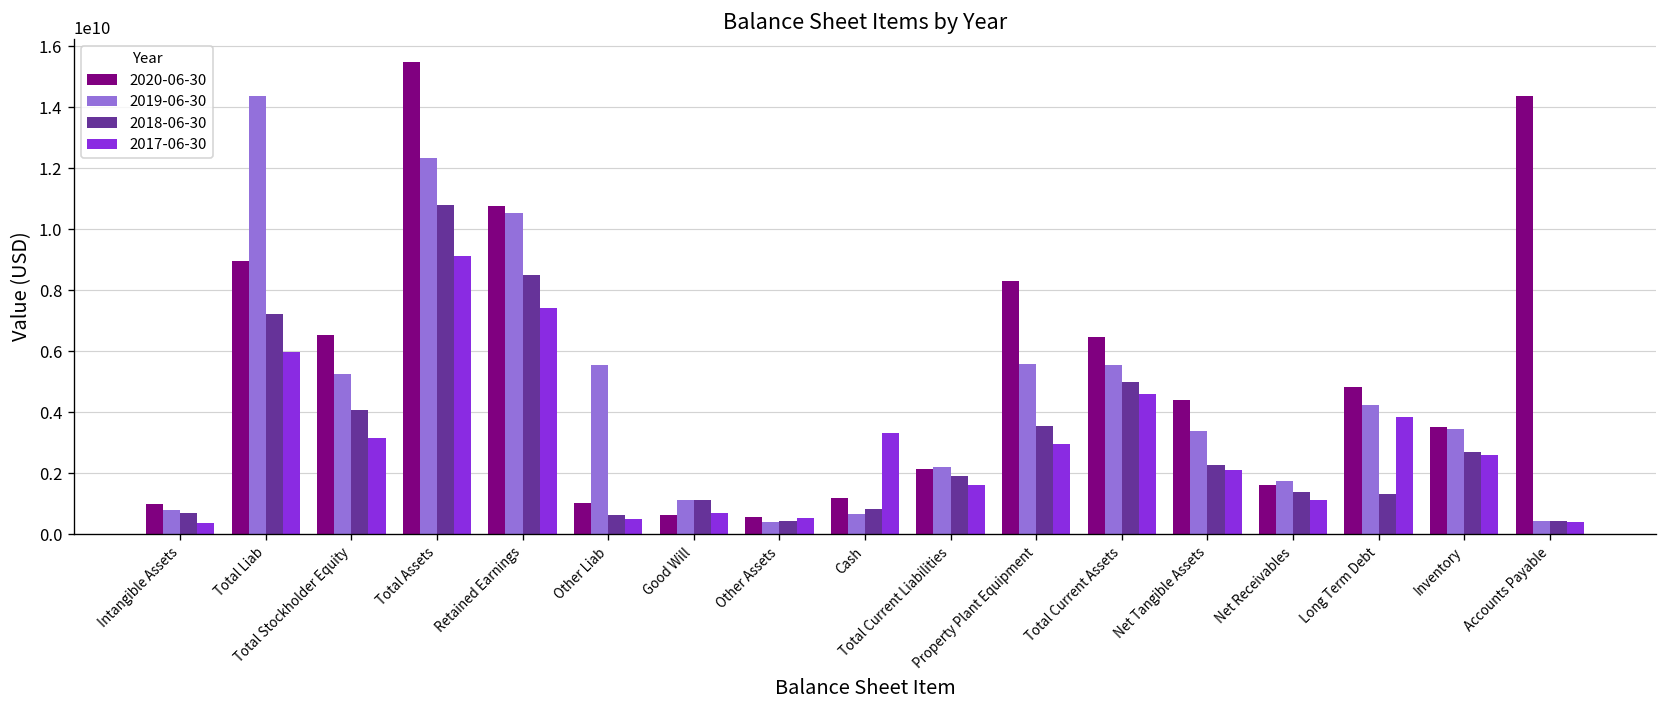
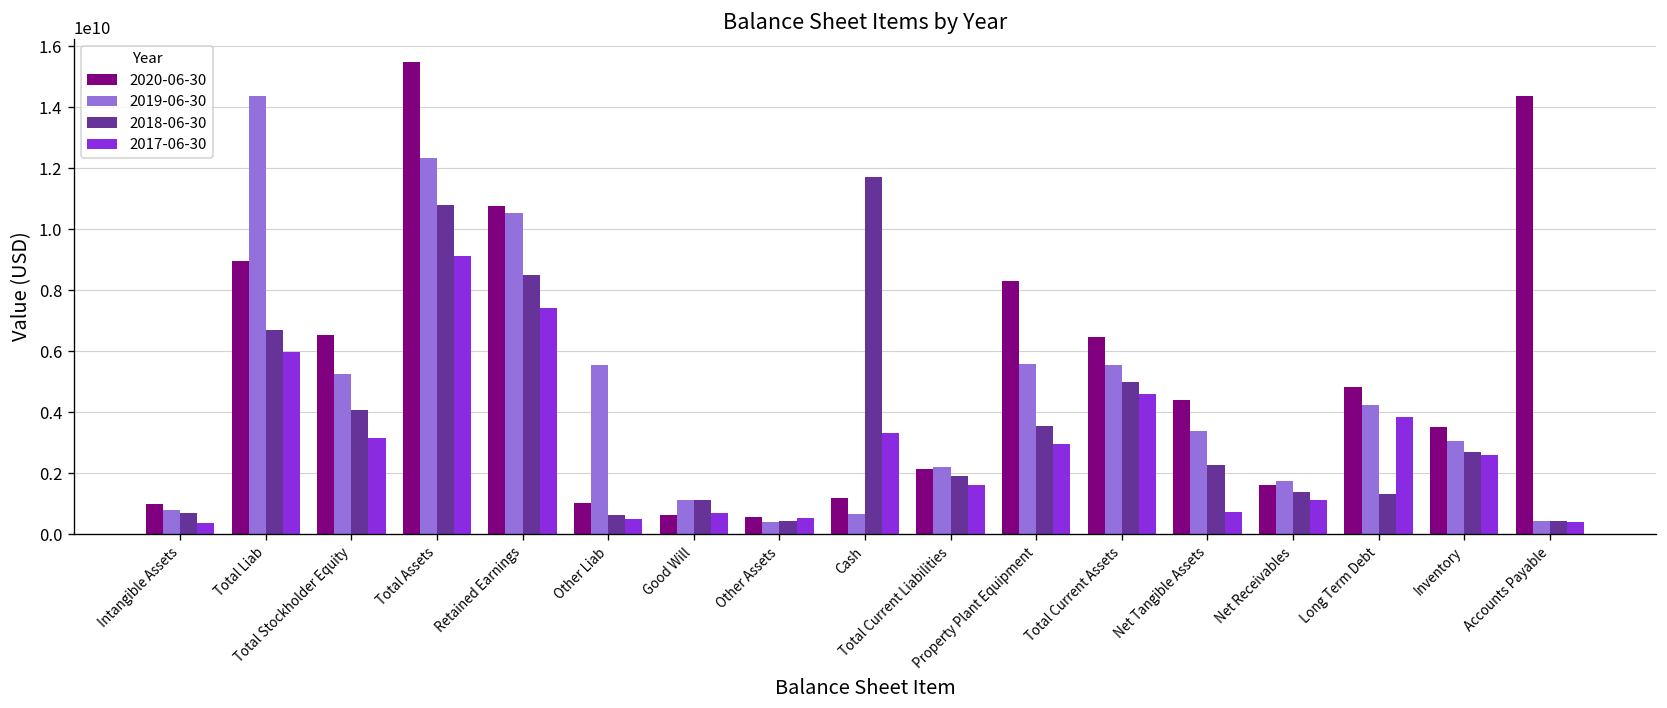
2018-06-30, Total Liab: 7200000000 -> 6700000000
2018-06-30, Cash: 800000000 -> 11700000000
2017-06-30, Net Tangible Assets: 2100000000 -> 700000000
2019-06-30, Inventory: 3400000000 -> 3000000000
